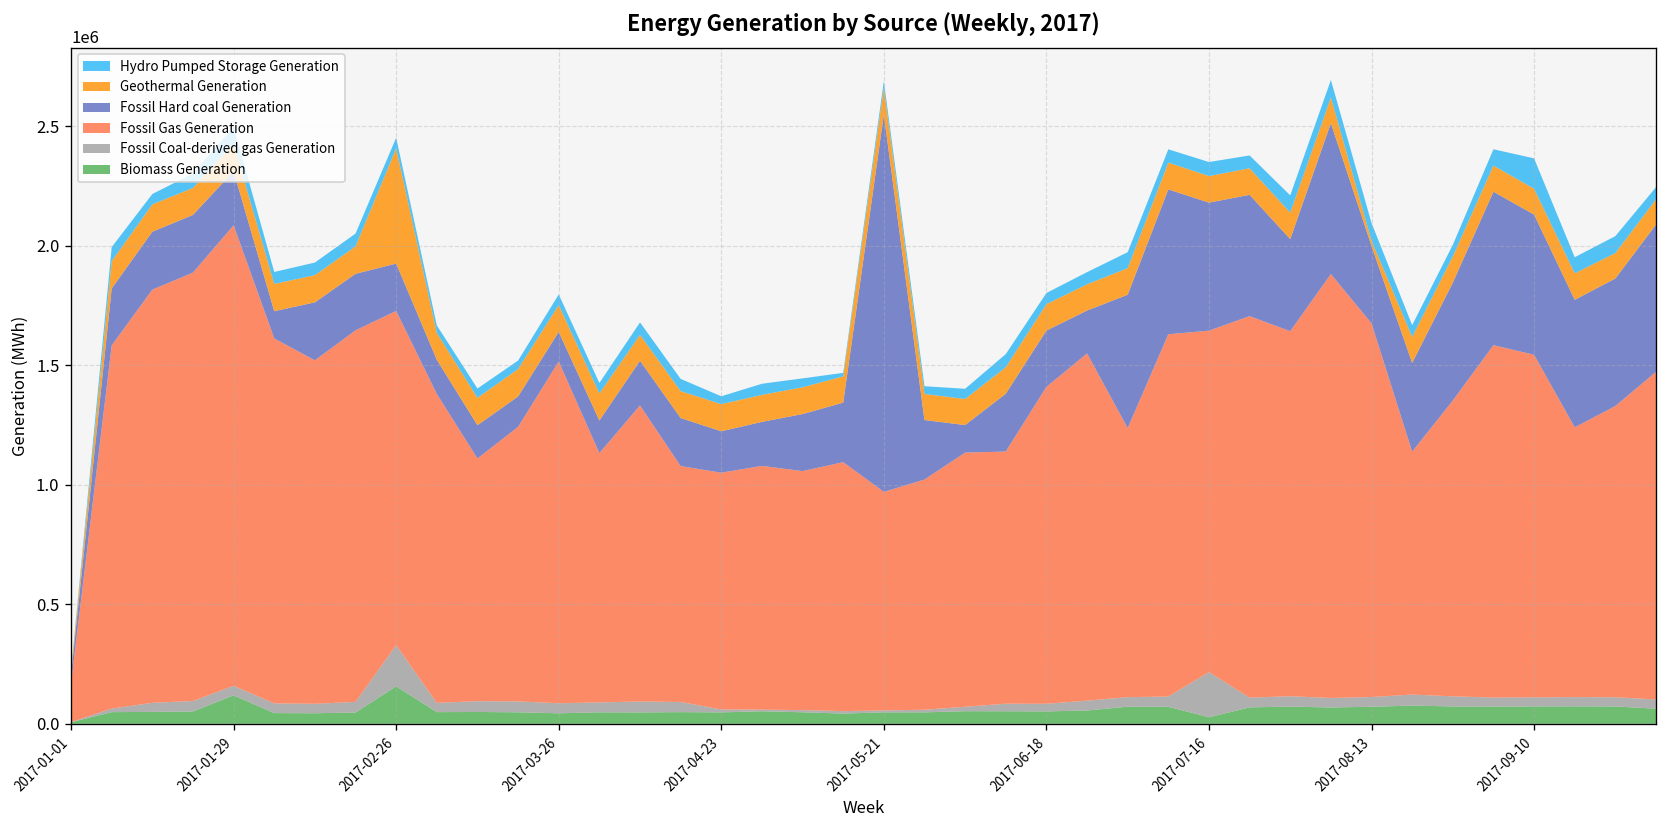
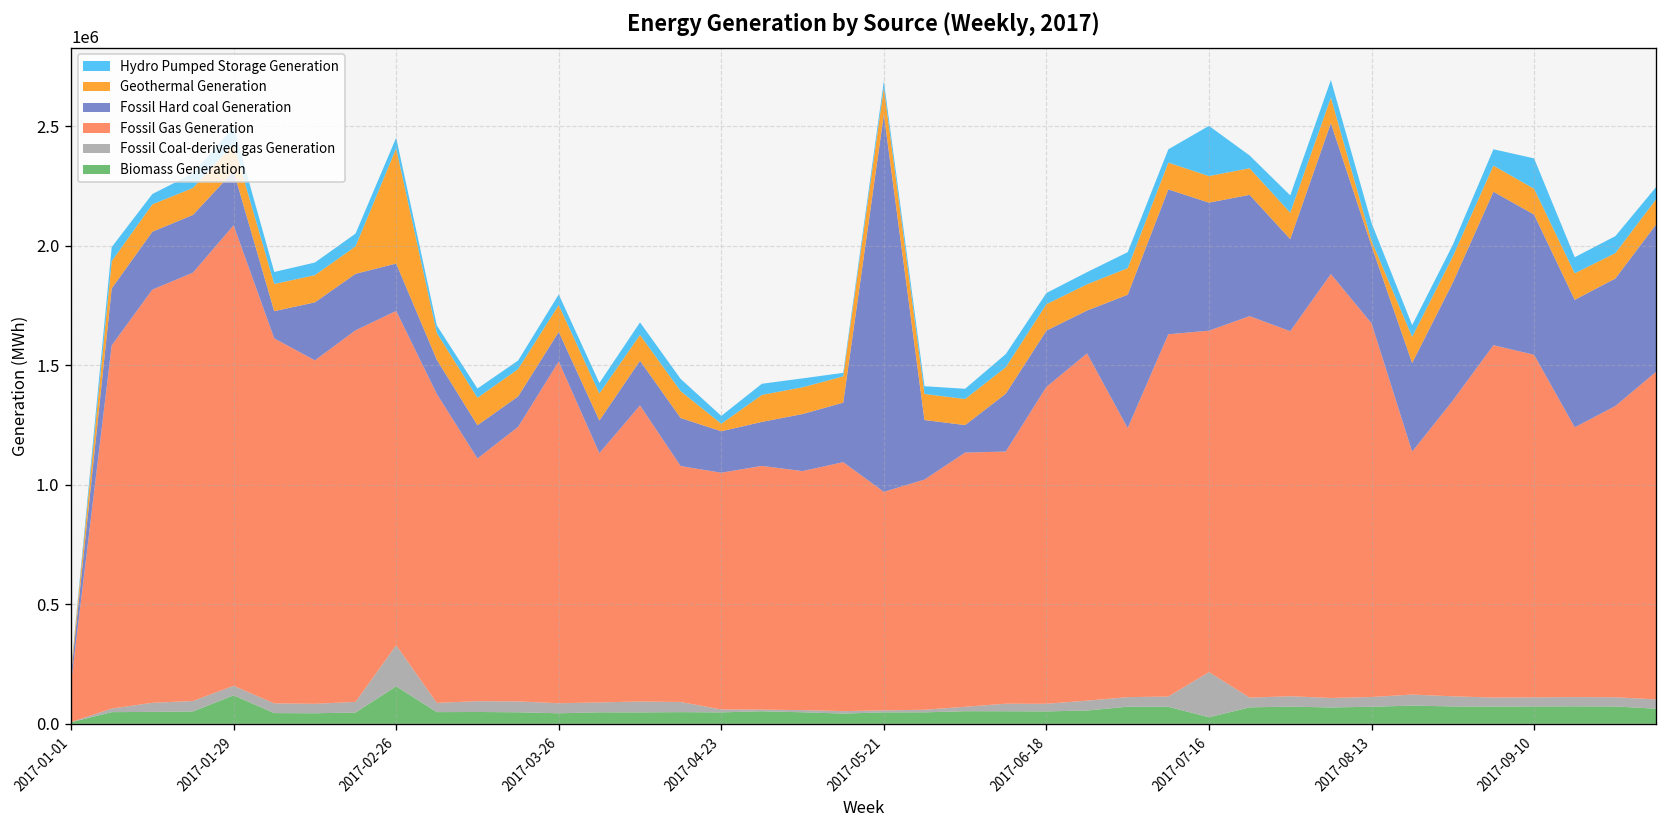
Geothermal Generation, 2017-04-23: 110000 -> 30000
Hydro Pumped Storage Generation, 2017-07-16: 60000 -> 210000
